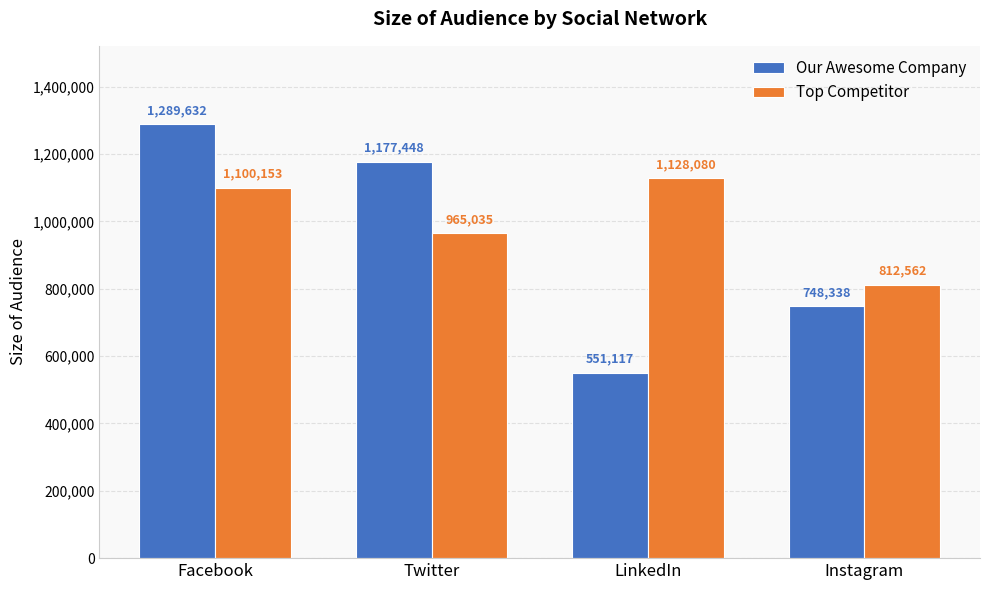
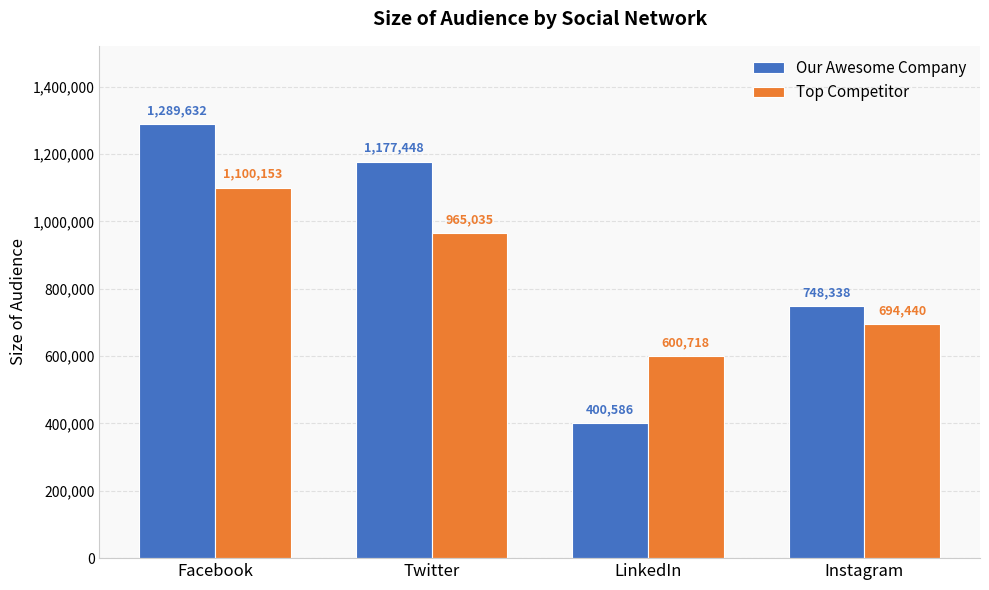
Our Awesome Company, LinkedIn: 551,117 -> 400,586
Top Competitor, LinkedIn: 1,128,080 -> 600,718
Top Competitor, Instagram: 812,562 -> 694,440
